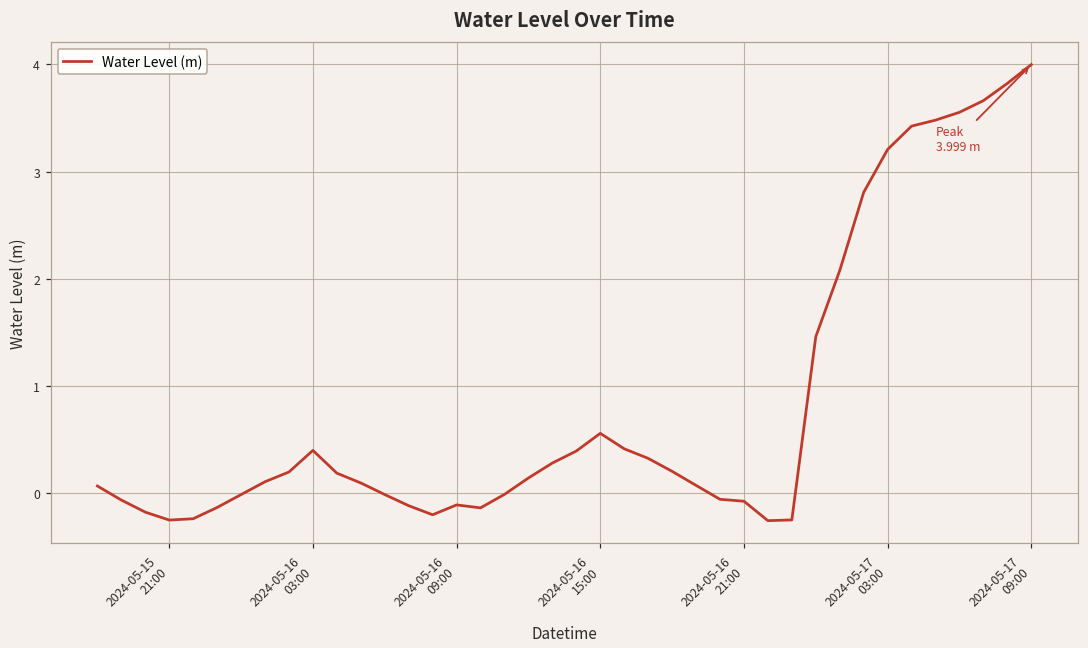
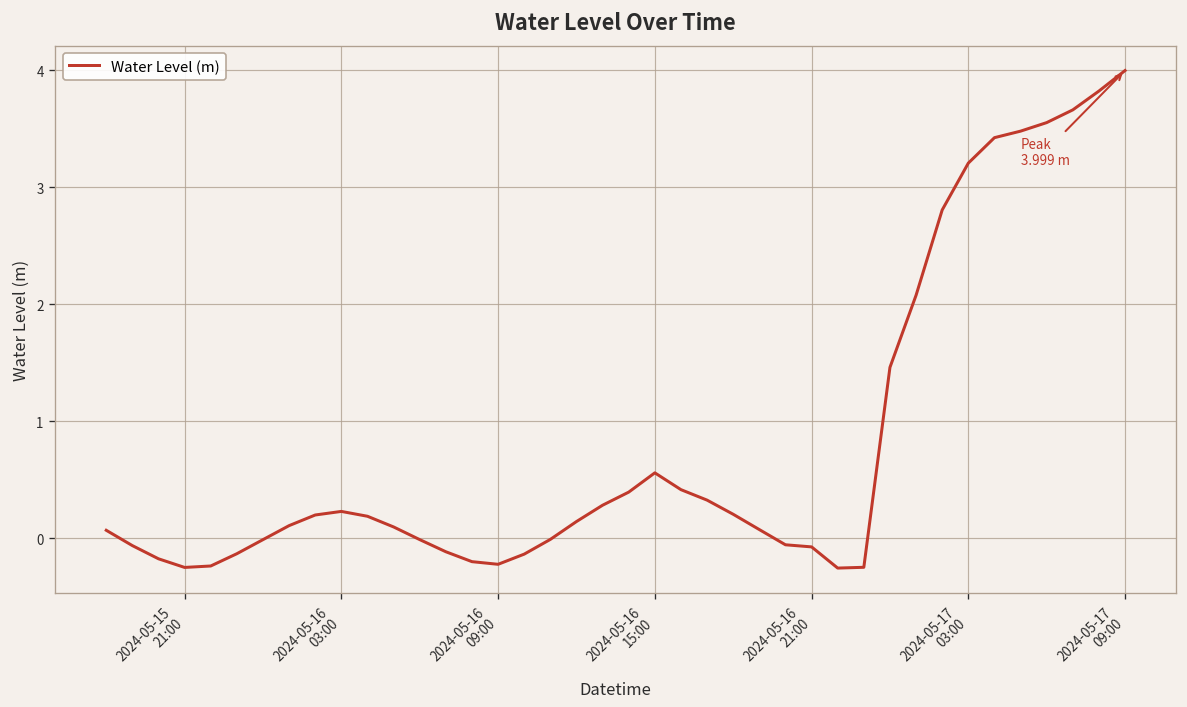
2024-05-16 03:00: 0.4 -> 0.2
2024-05-16 09:00: -0.1 -> -0.2
